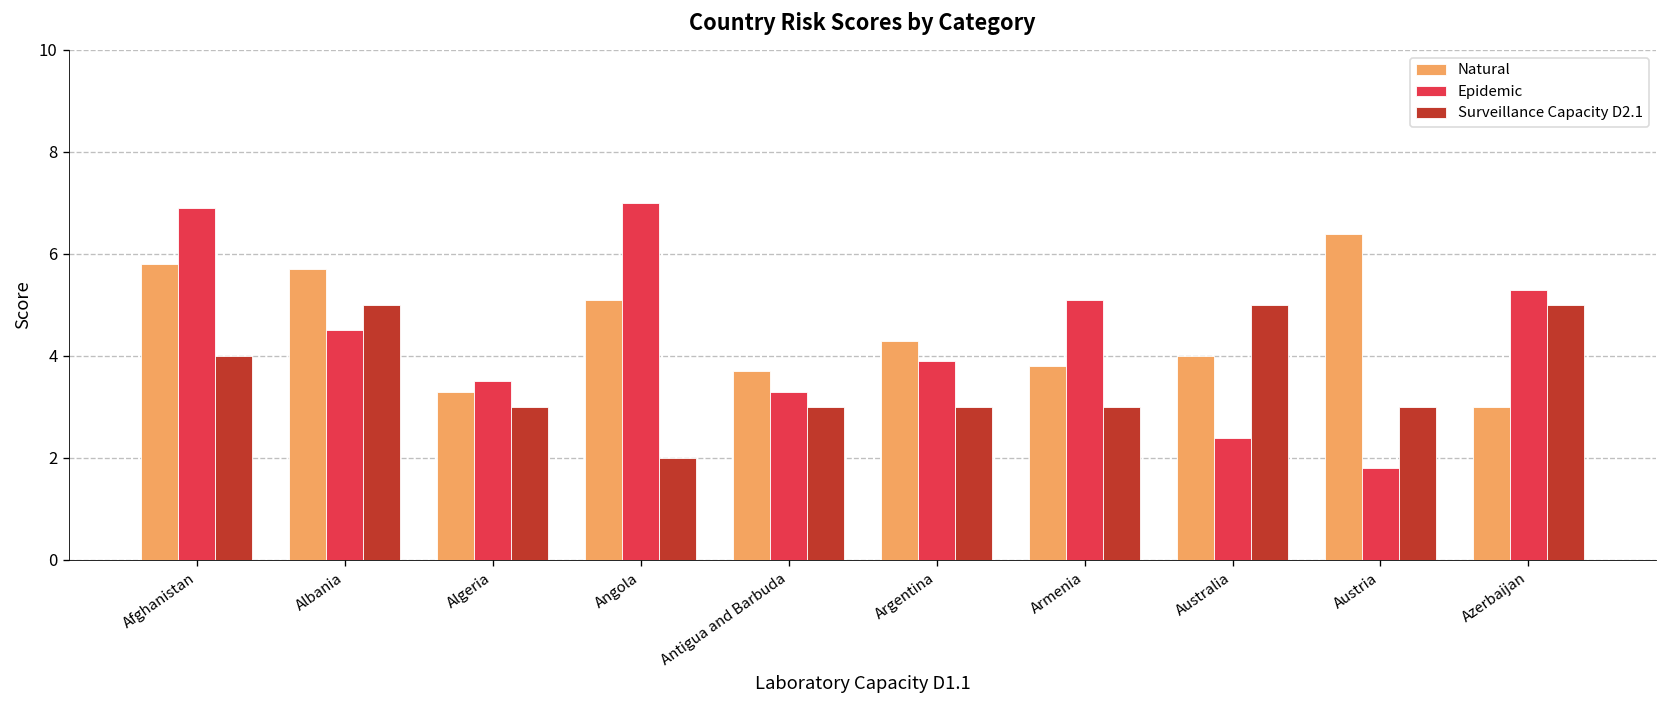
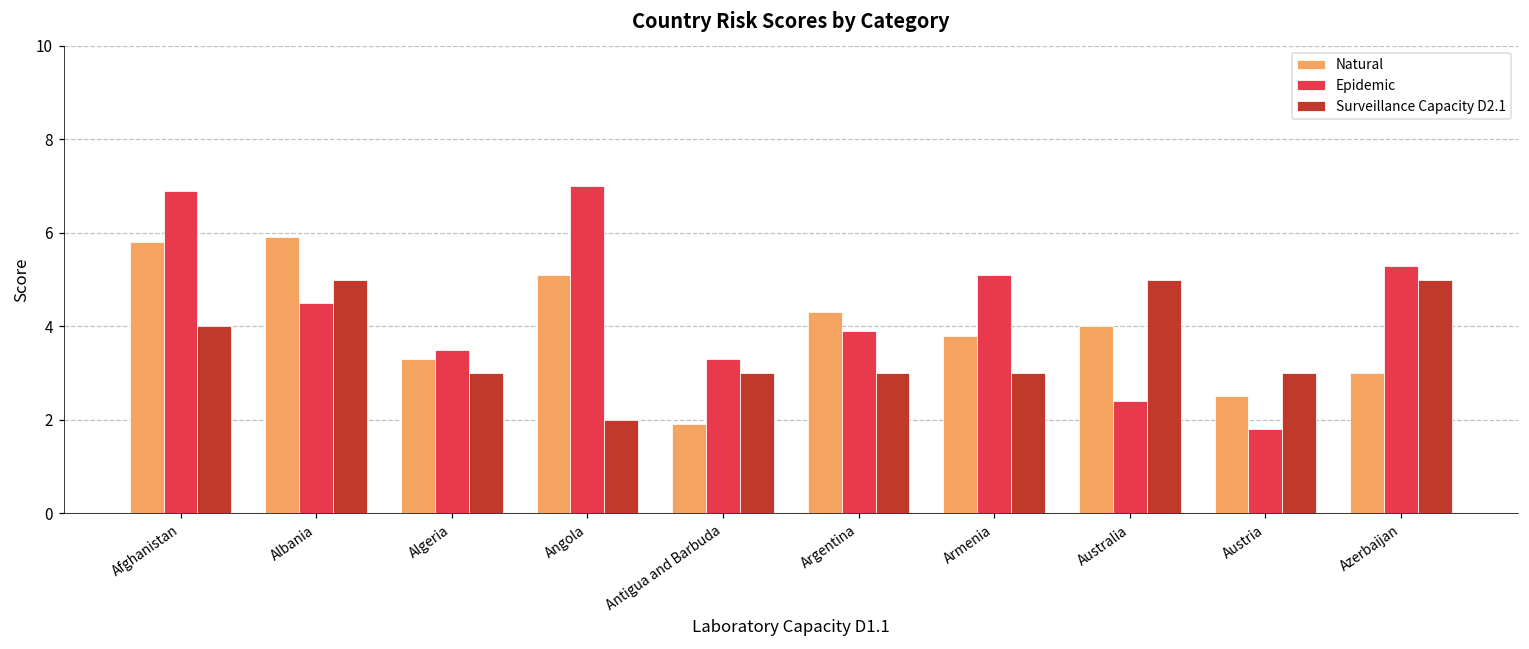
Natural, Albania: 5.7 -> 5.9
Natural, Antigua and Barbuda: 3.7 -> 1.9
Natural, Austria: 6.4 -> 2.5
